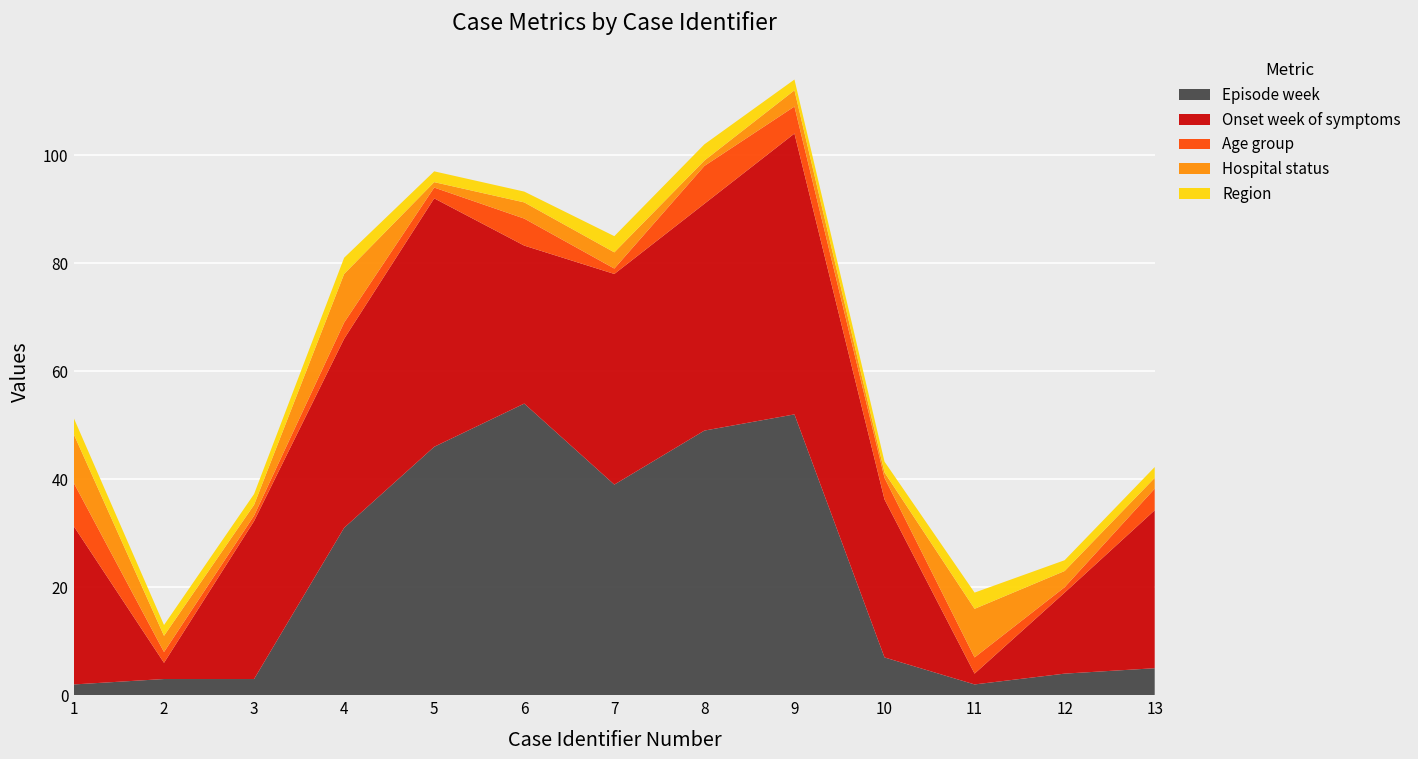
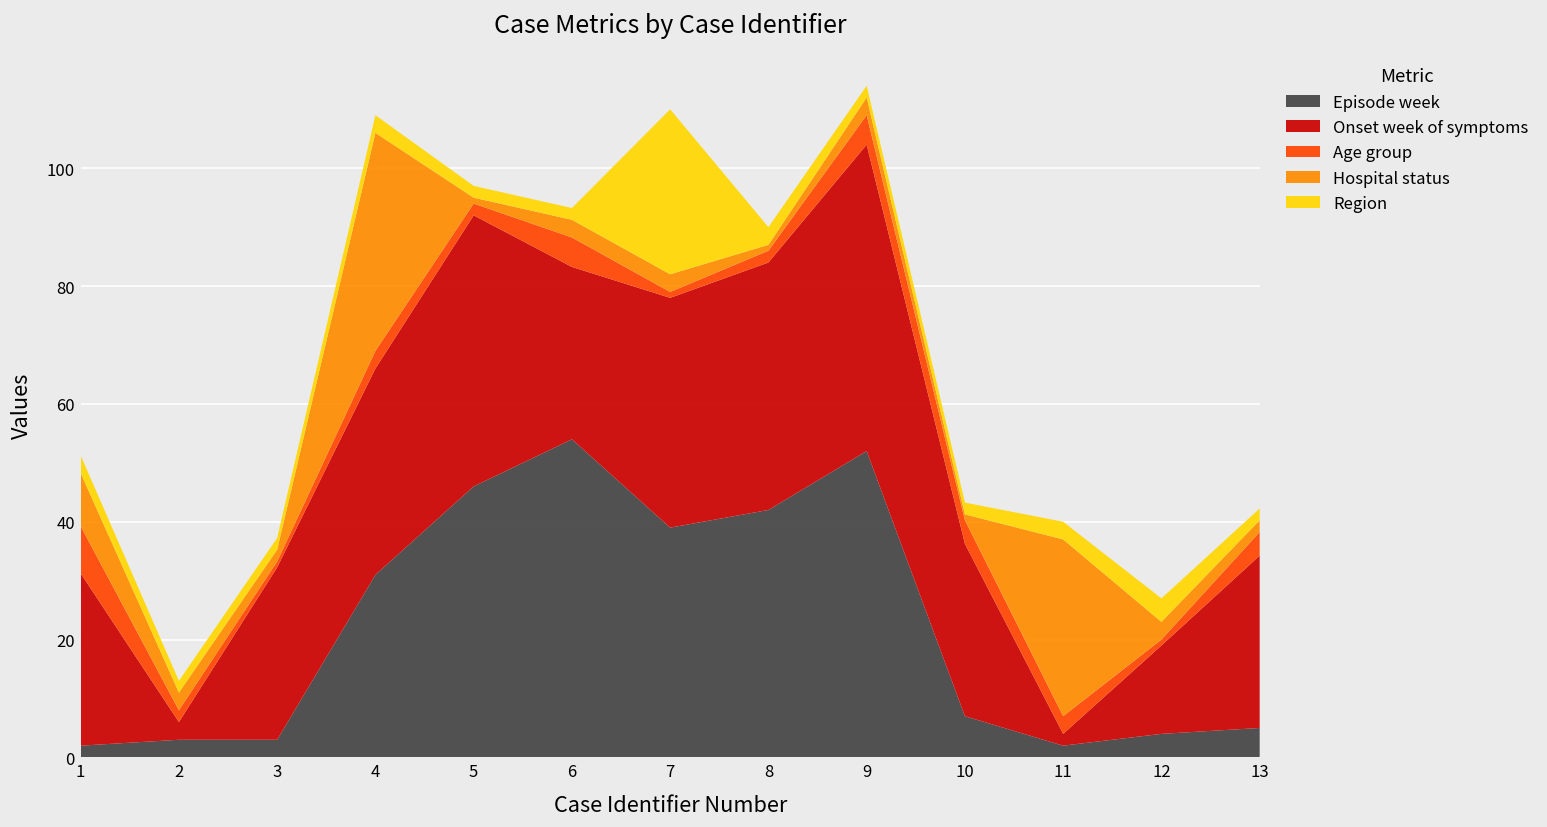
Hospital status, 4: 9 -> 37
Region, 7: 3 -> 28
Episode week, 8: 49 -> 42
Age group, 8: 7 -> 2
Hospital status, 11: 9 -> 30
Region, 12: 2 -> 4
